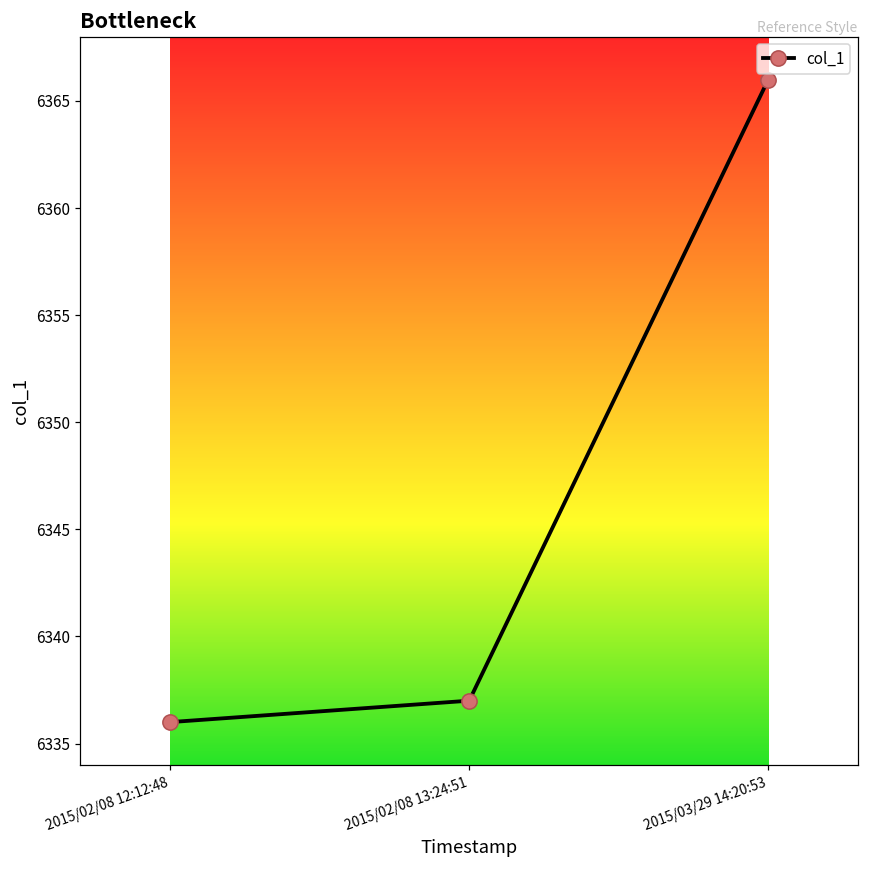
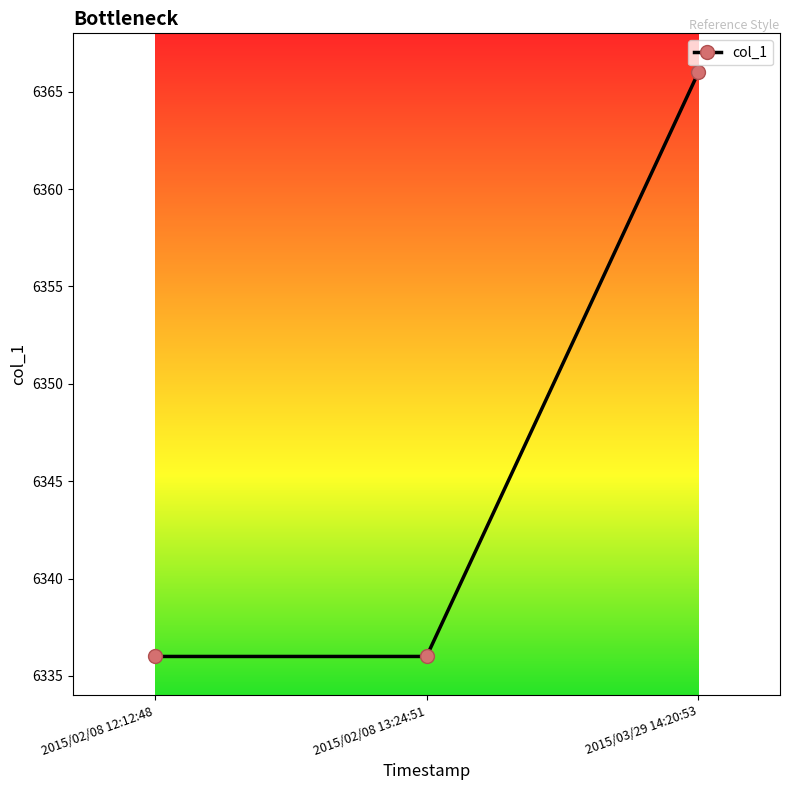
2015/02/08 13:24:51: 6337 -> 6336
